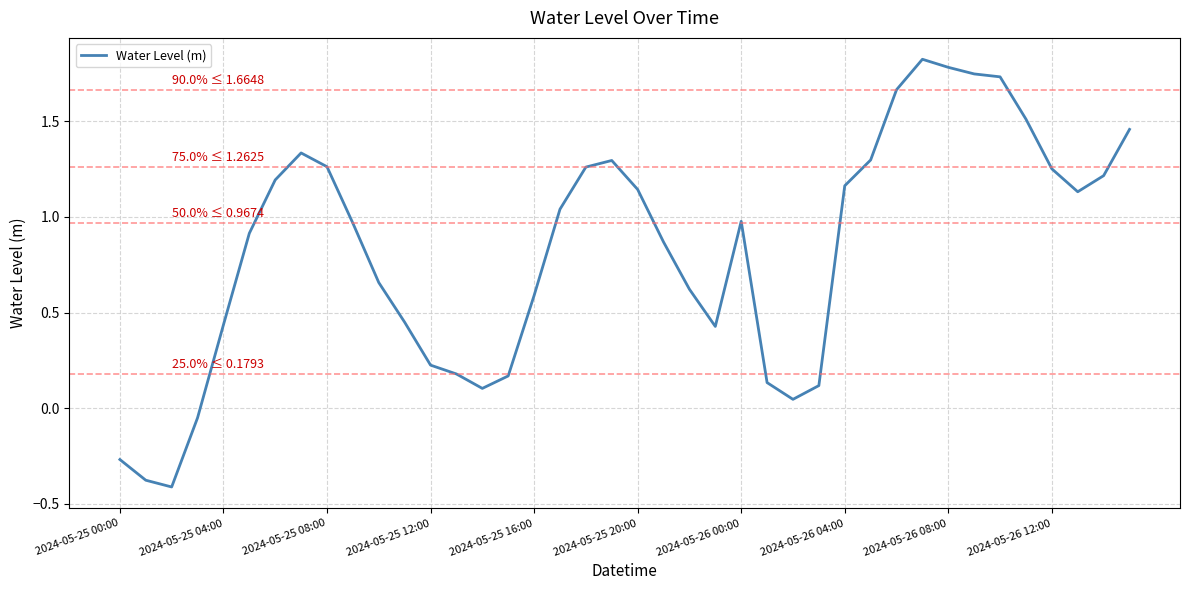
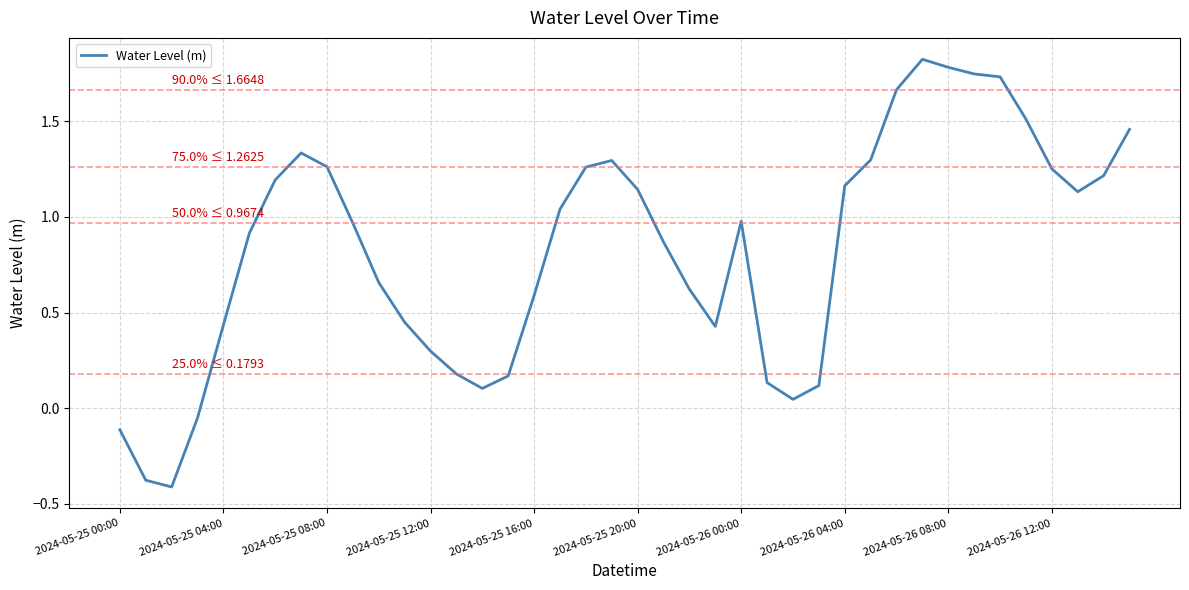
2024-05-25 00:00: -0.27 -> -0.11
2024-05-25 12:00: 0.23 -> 0.30
